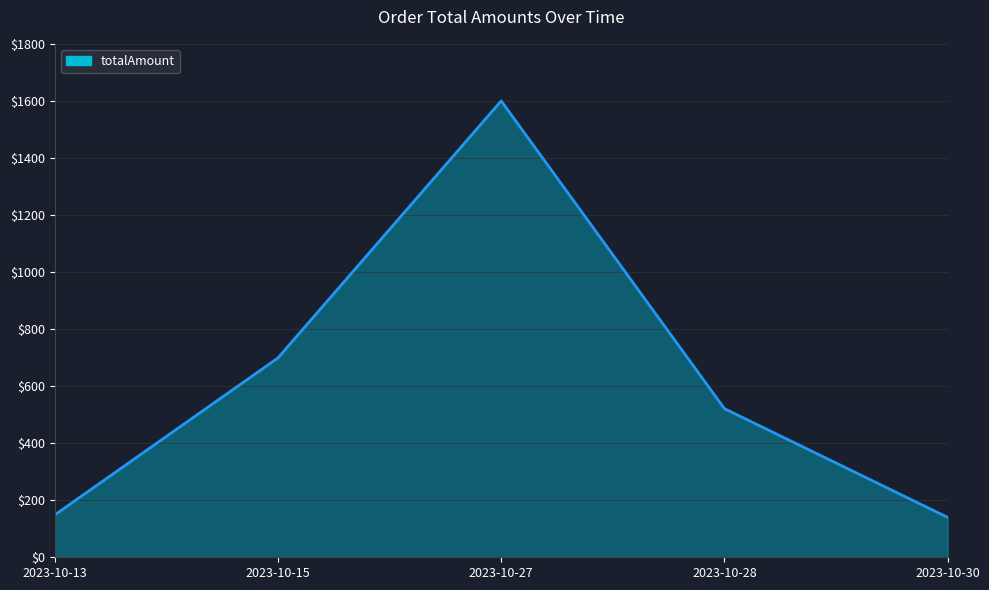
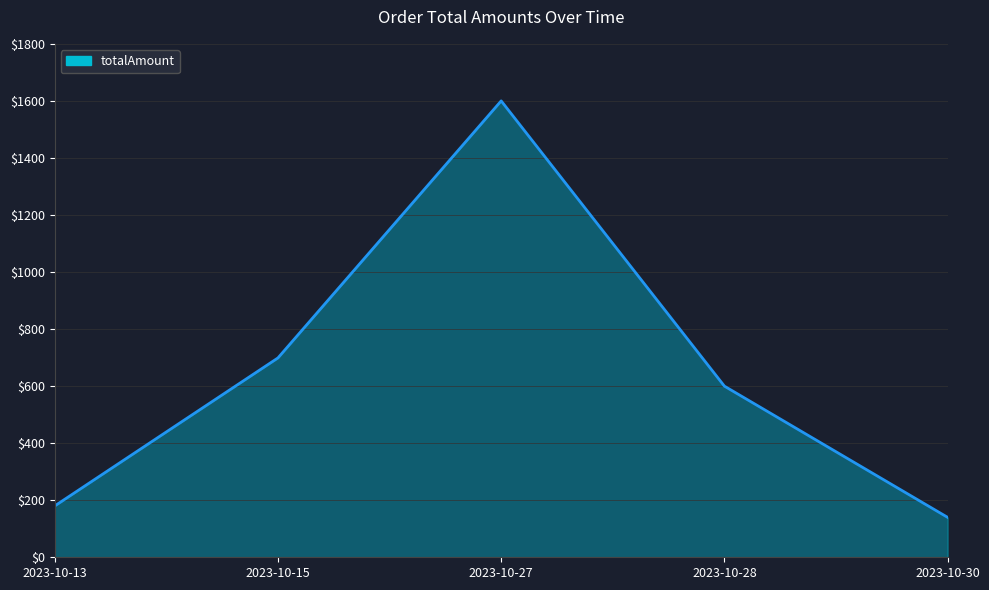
2023-10-13: $150 -> $180
2023-10-28: $520 -> $600
